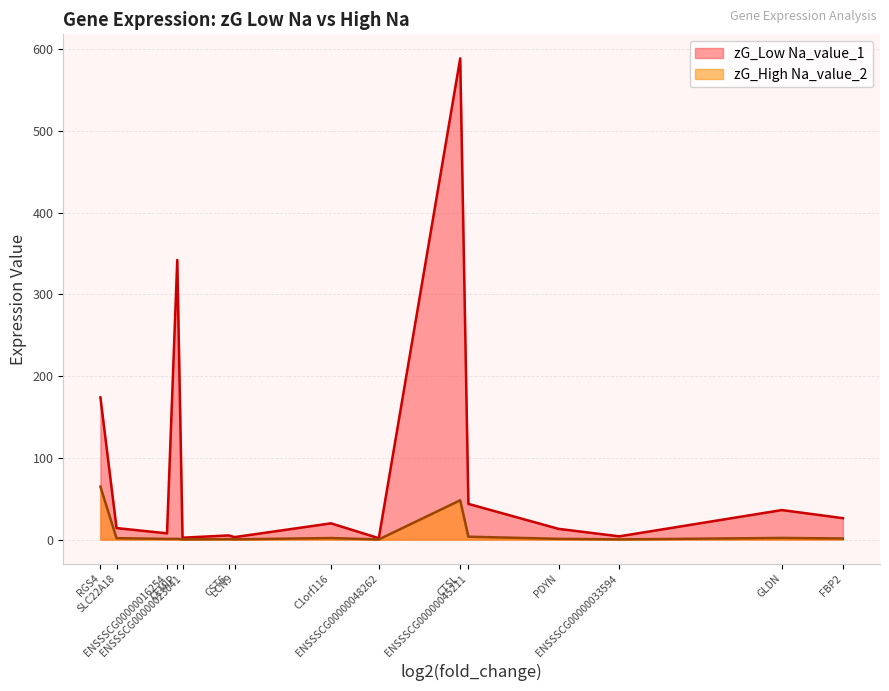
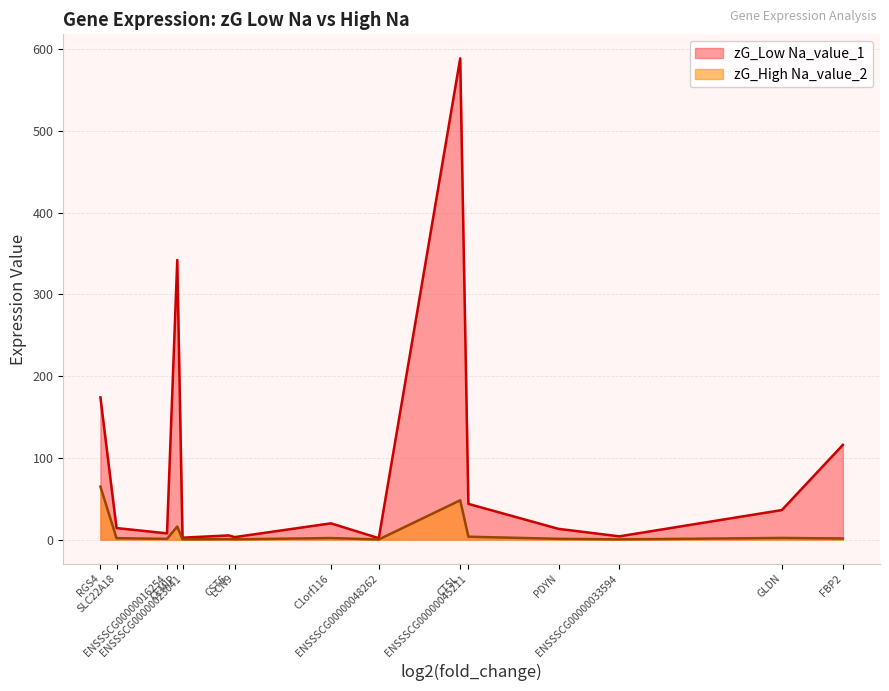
zG_High Na_value_2, CEMIP: 0 -> 20
zG_Low Na_value_1, FBP2: 30 -> 120
